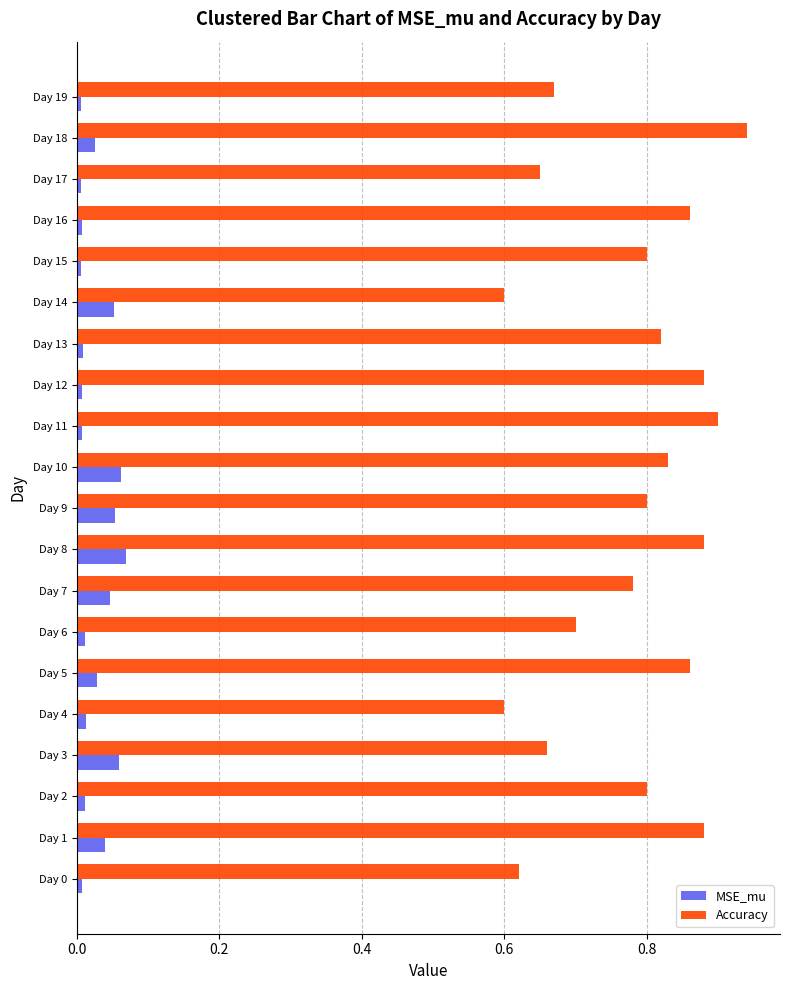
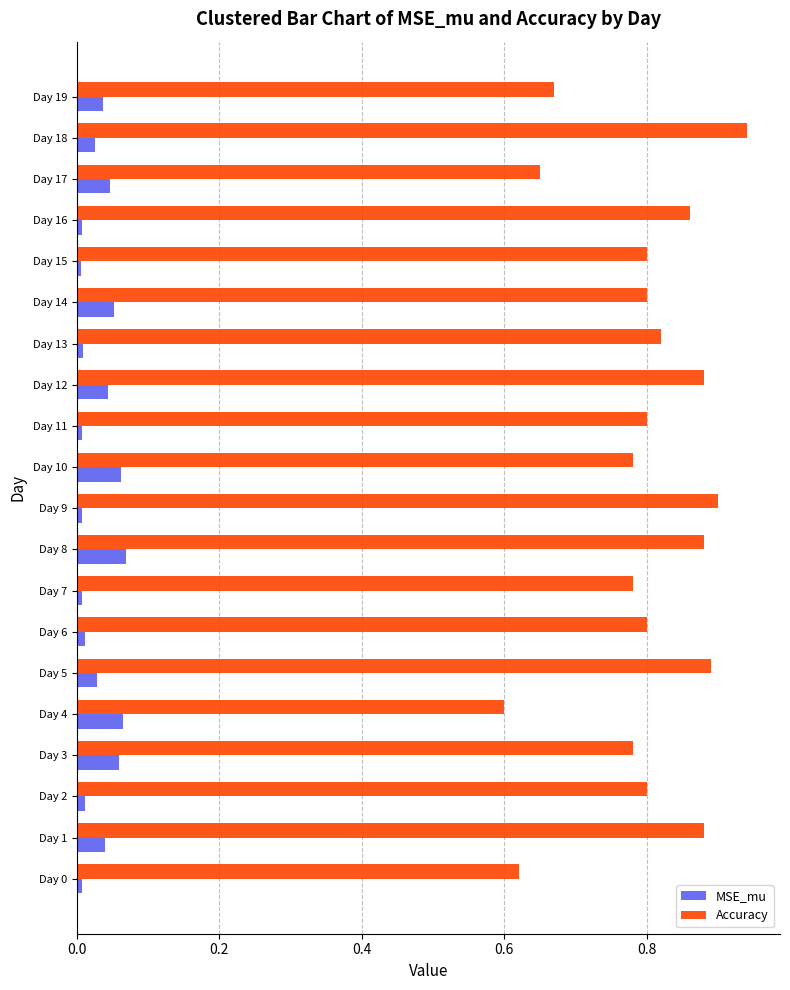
MSE_mu, Day 19: 0.01 -> 0.04
MSE_mu, Day 17: 0.01 -> 0.05
Accuracy, Day 14: 0.6 -> 0.8
MSE_mu, Day 12: 0.01 -> 0.04
Accuracy, Day 11: 0.9 -> 0.8
Accuracy, Day 10: 0.83 -> 0.78
Accuracy, Day 9: 0.8 -> 0.9
MSE_mu, Day 9: 0.05 -> 0.01
MSE_mu, Day 7: 0.05 -> 0.01
Accuracy, Day 6: 0.7 -> 0.8
Accuracy, Day 5: 0.86 -> 0.89
MSE_mu, Day 4: 0.01 -> 0.07
Accuracy, Day 3: 0.66 -> 0.78
